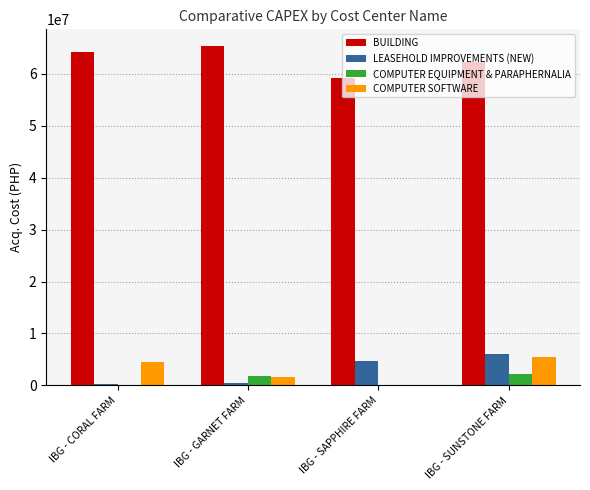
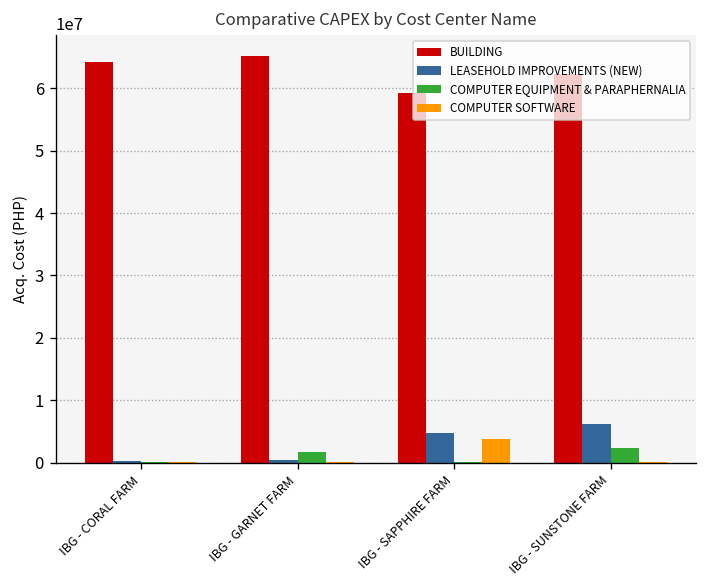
COMPUTER SOFTWARE, IBG - CORAL FARM: 4000000 -> 0
COMPUTER SOFTWARE, IBG - GARNET FARM: 2000000 -> 0
COMPUTER SOFTWARE, IBG - SAPPHIRE FARM: 0 -> 4000000
COMPUTER SOFTWARE, IBG - SUNSTONE FARM: 6000000 -> 0
